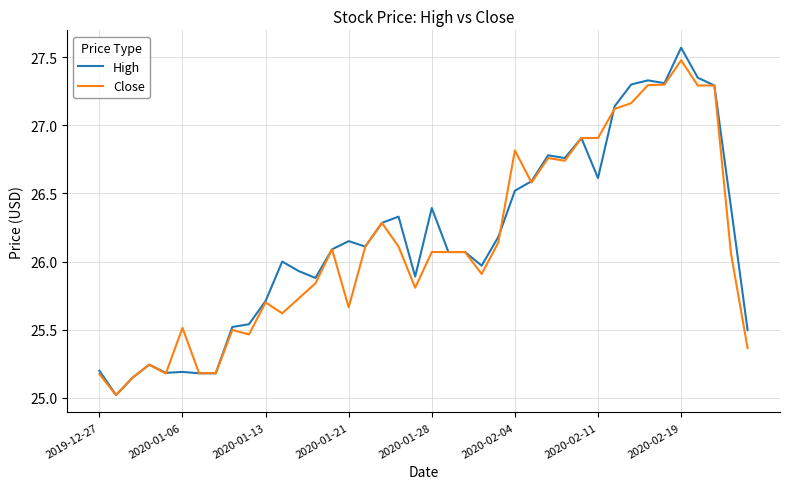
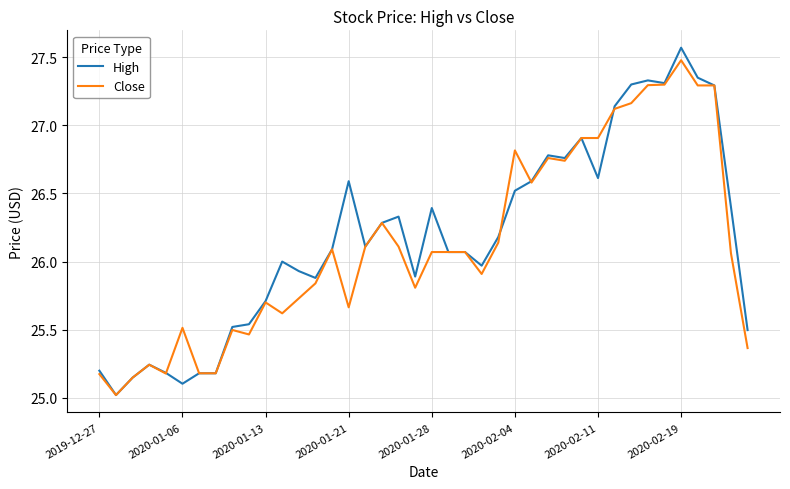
High, 2020-01-06: 25.19 -> 25.10
High, 2020-01-21: 26.15 -> 26.59
